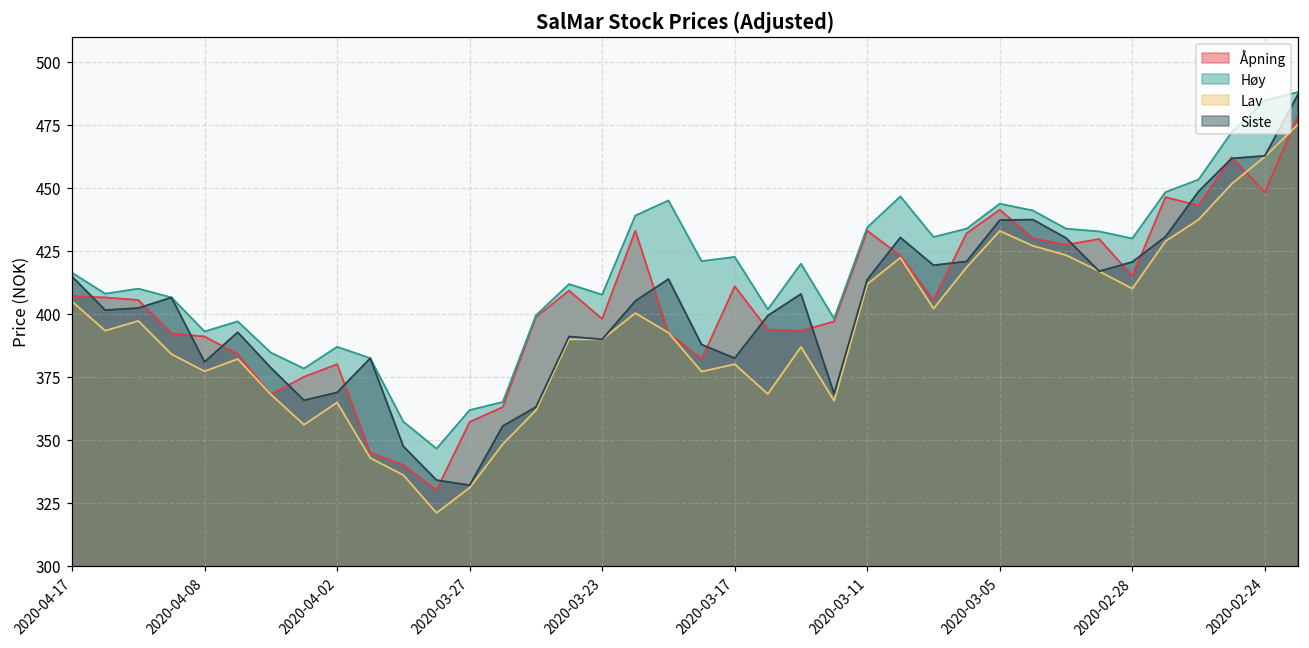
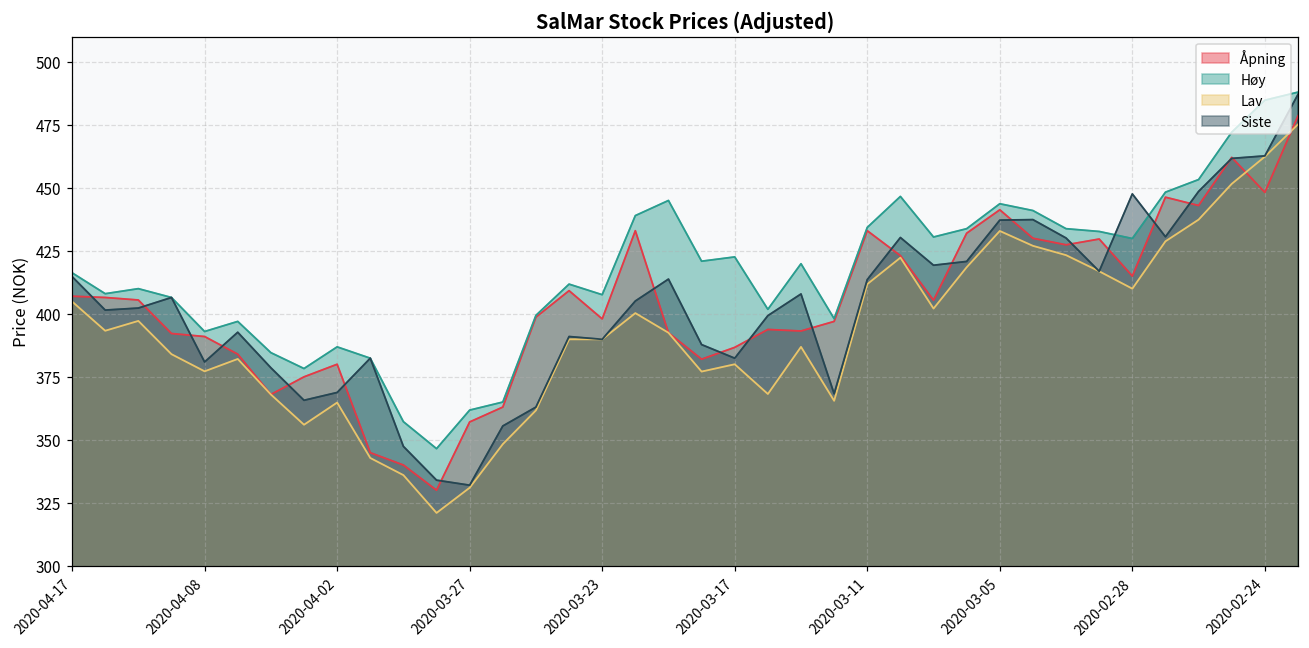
Åpning, 2020-03-17: 411 -> 387
Siste, 2020-02-28: 421 -> 448
